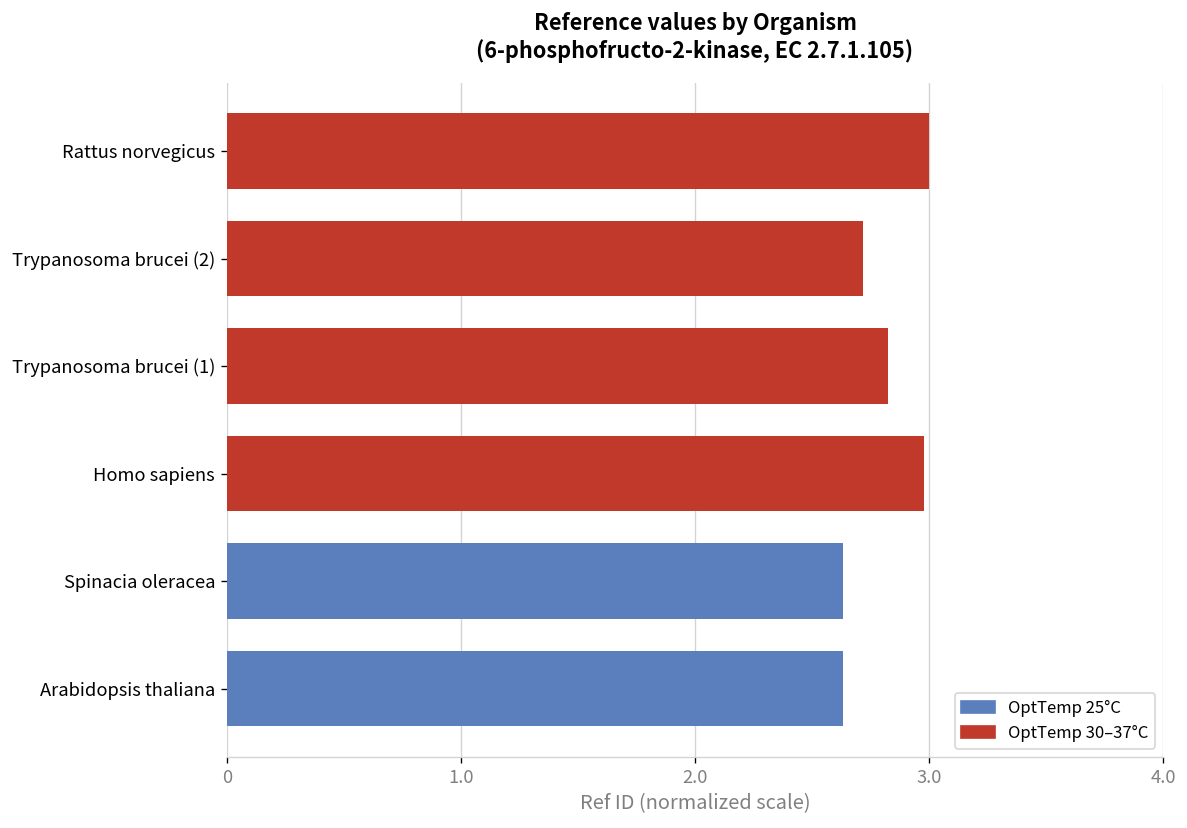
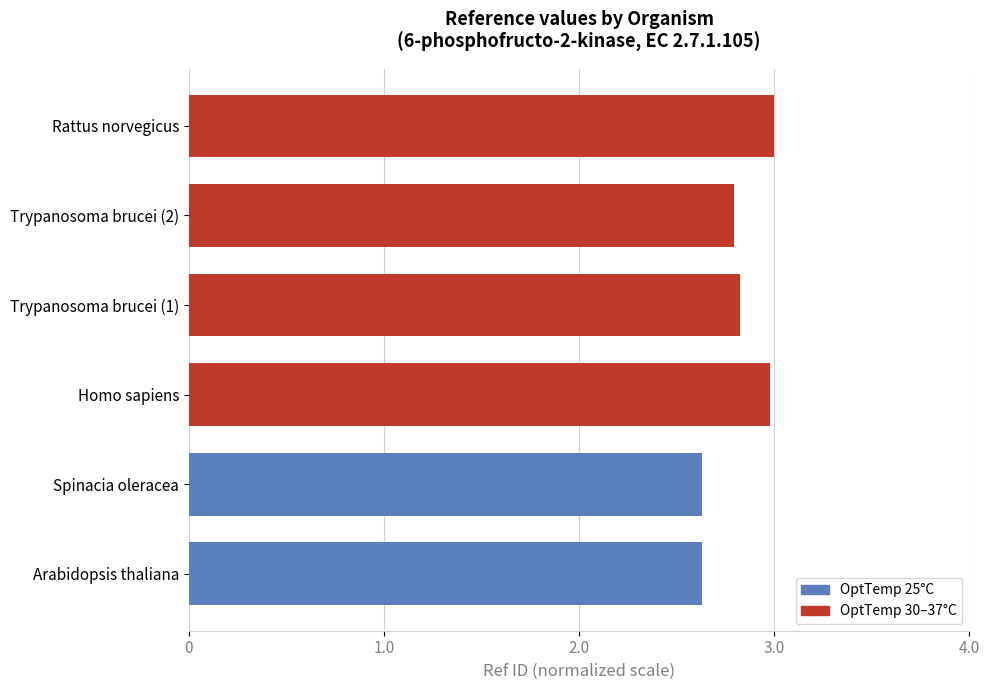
Trypanosoma brucei (2): 2.72 -> 2.79
